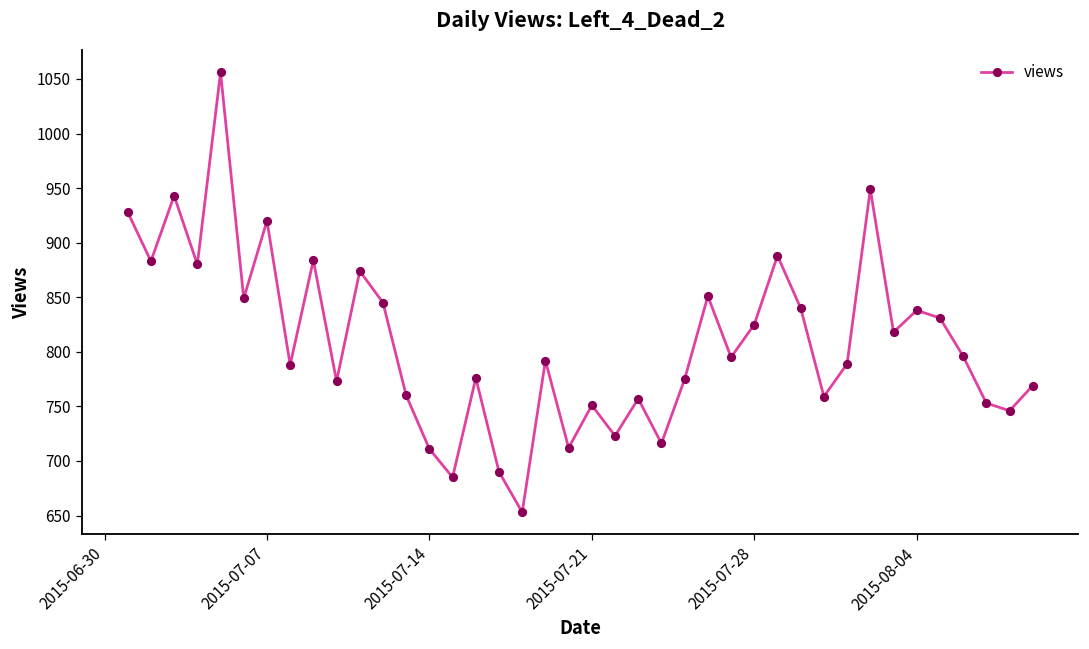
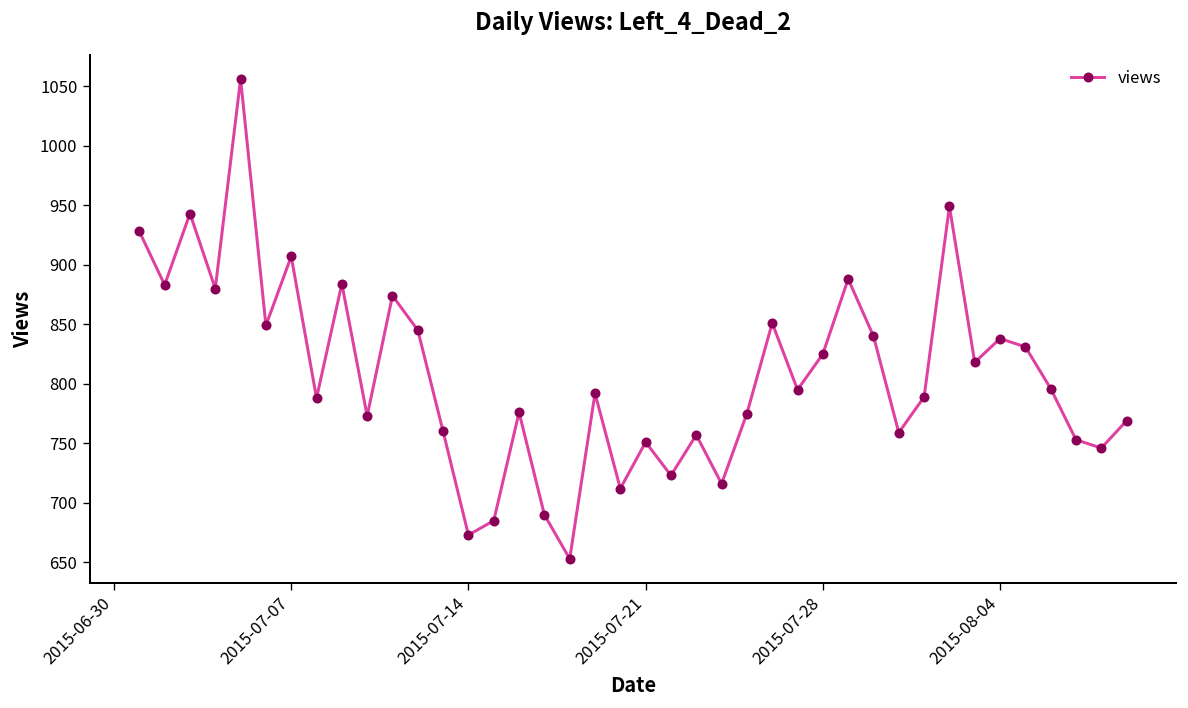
2015-07-07: 920 -> 910
2015-07-14: 710 -> 670
